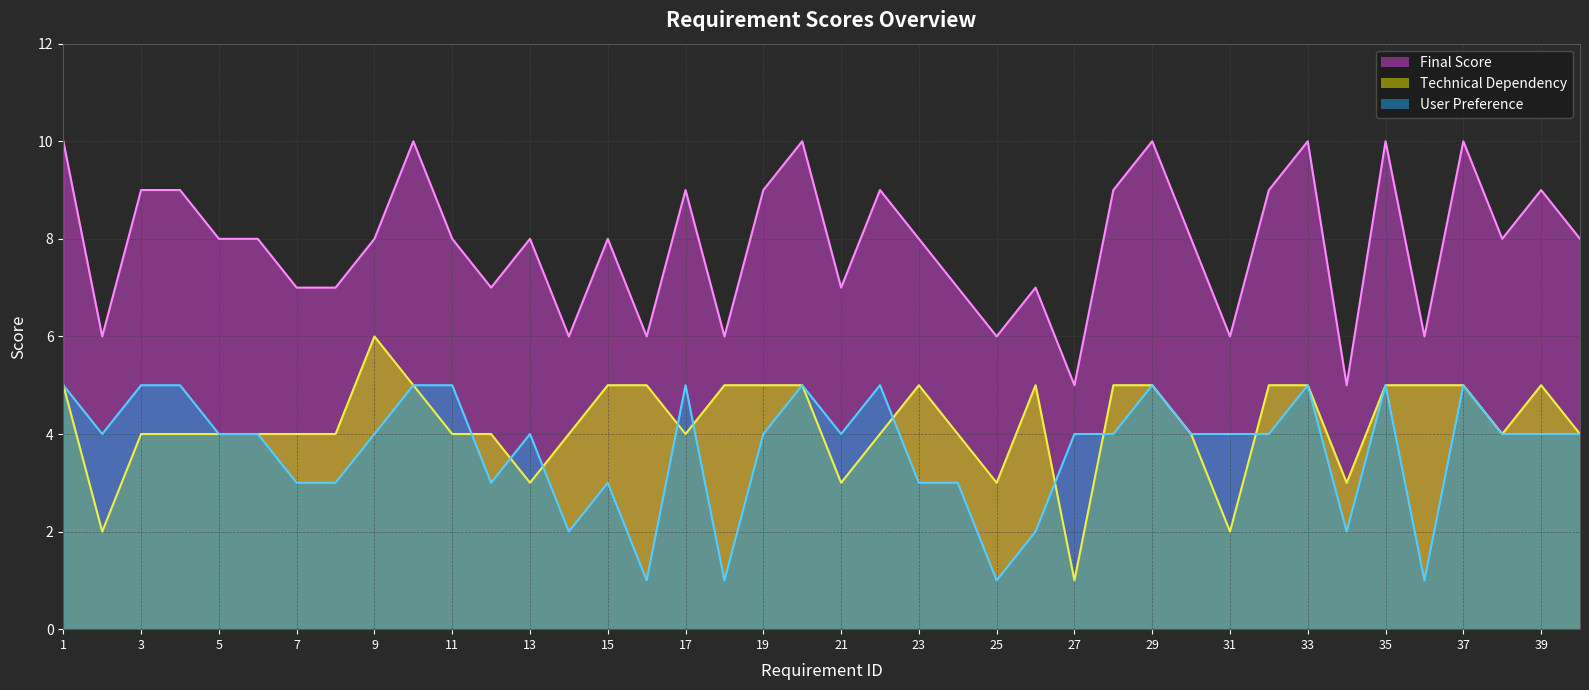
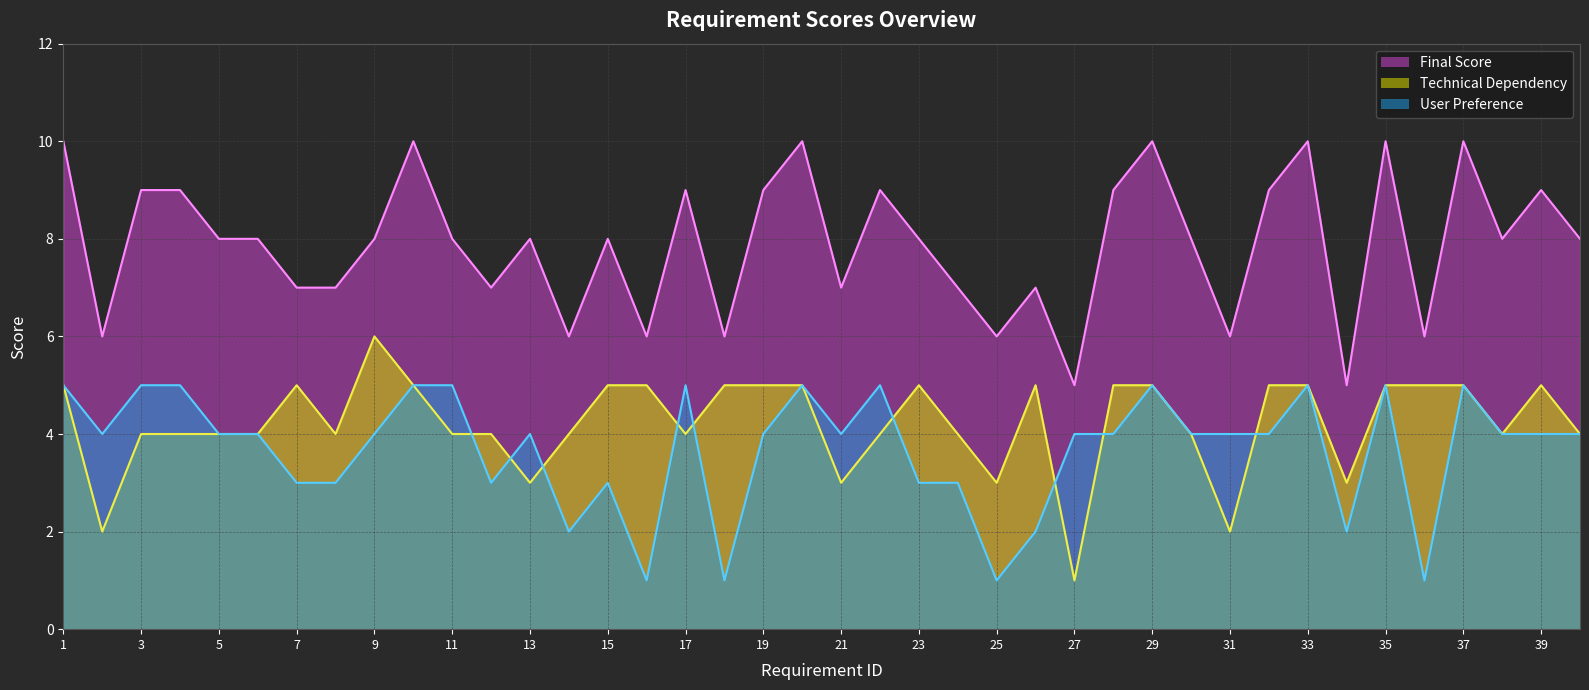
Technical Dependency, 7: 4 -> 5
